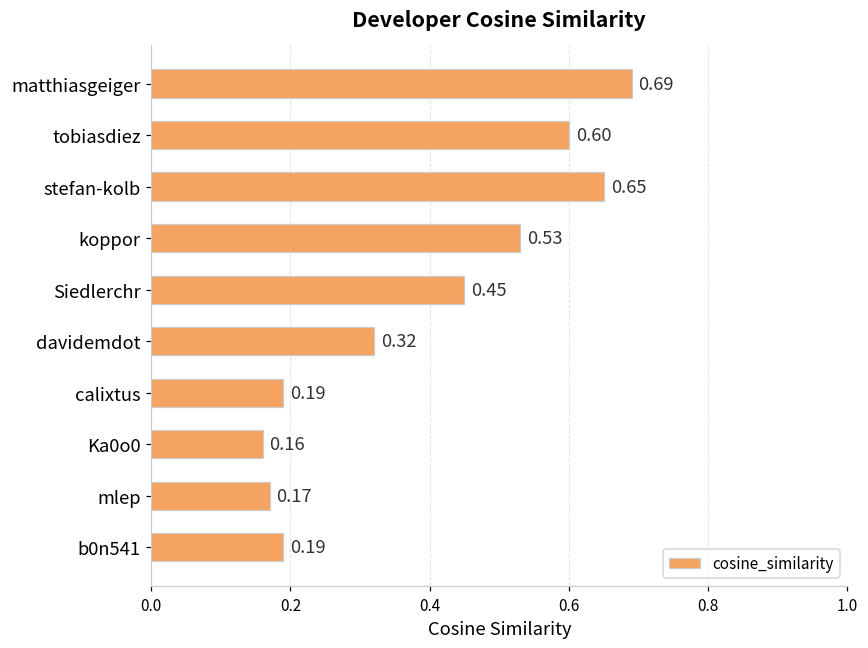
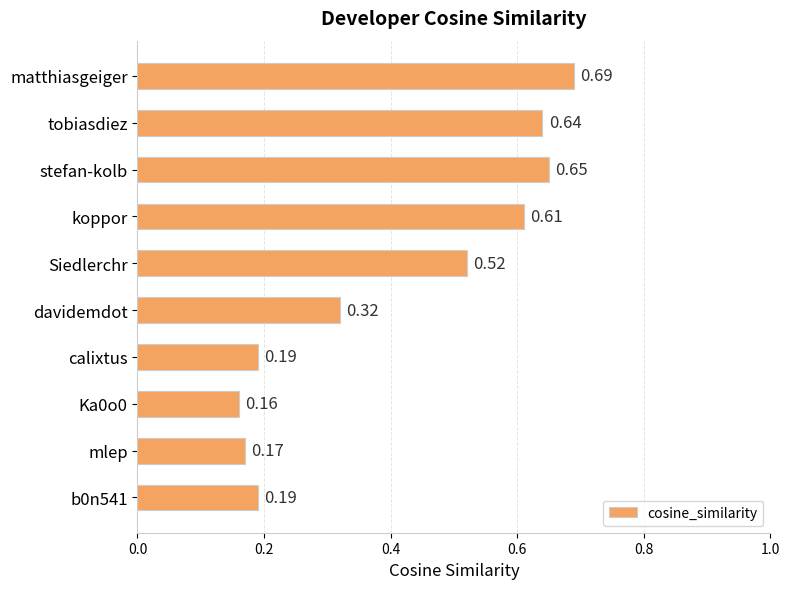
tobiasdiez: 0.60 -> 0.64
koppor: 0.53 -> 0.61
Siedlerchr: 0.45 -> 0.52
